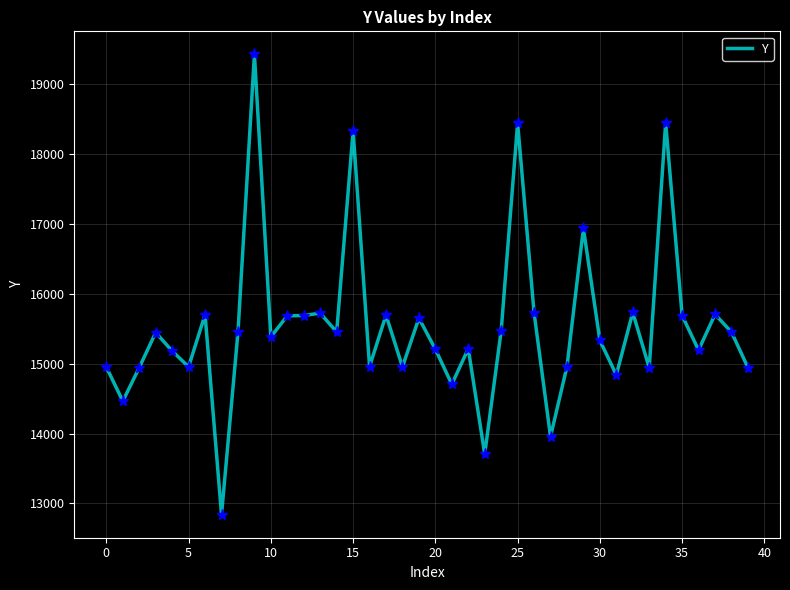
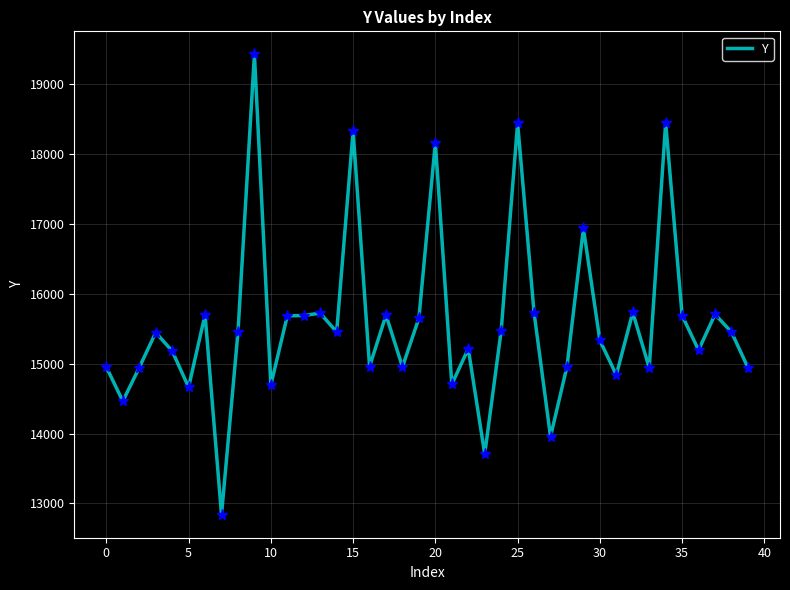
5: 15000 -> 14700
10: 15400 -> 14700
20: 15200 -> 18200
